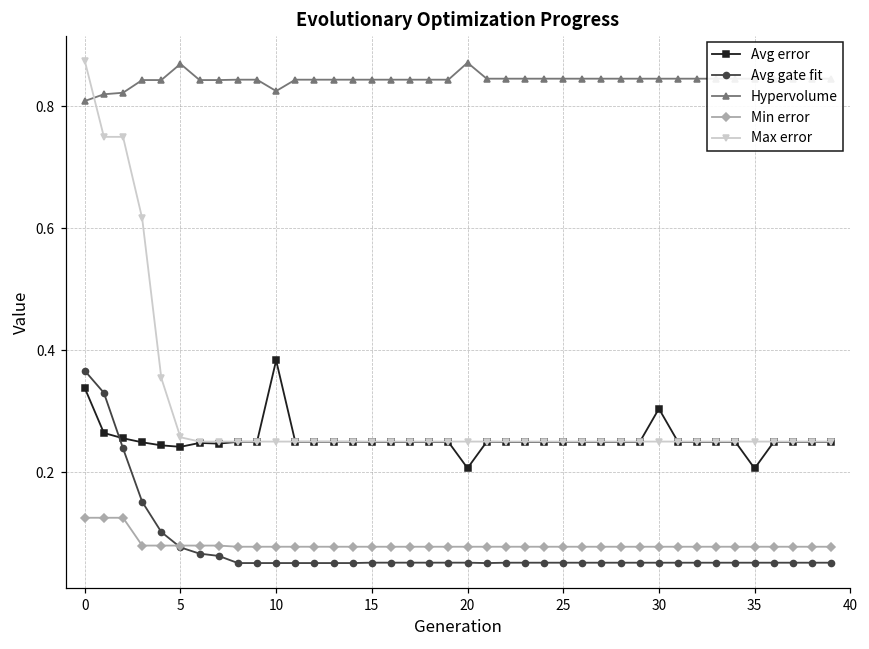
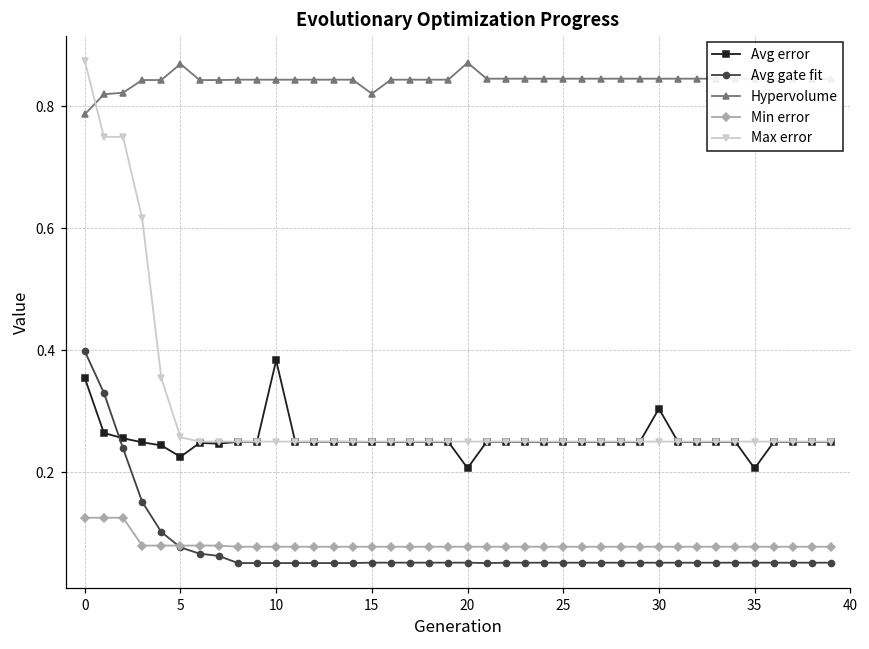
Avg error, 0: 0.34 -> 0.35
Avg gate fit, 0: 0.37 -> 0.40
Hypervolume, 0: 0.81 -> 0.79
Avg error, 5: 0.24 -> 0.22
Hypervolume, 10: 0.83 -> 0.84
Hypervolume, 15: 0.84 -> 0.82
